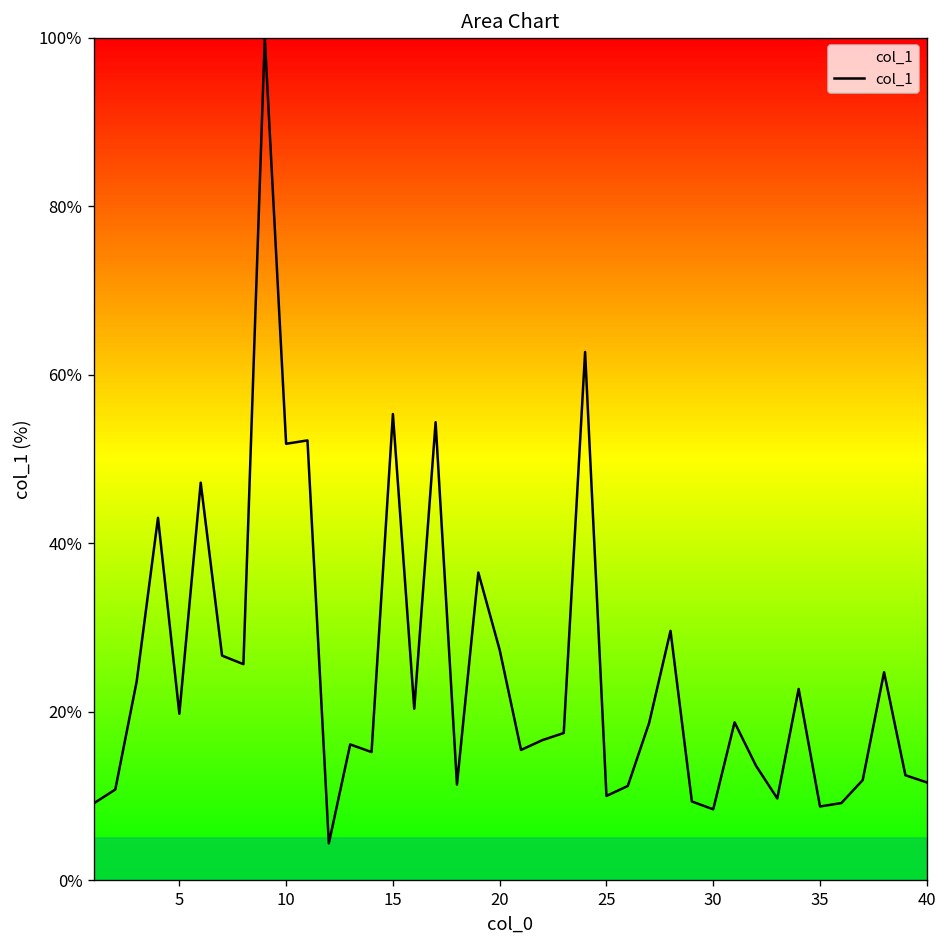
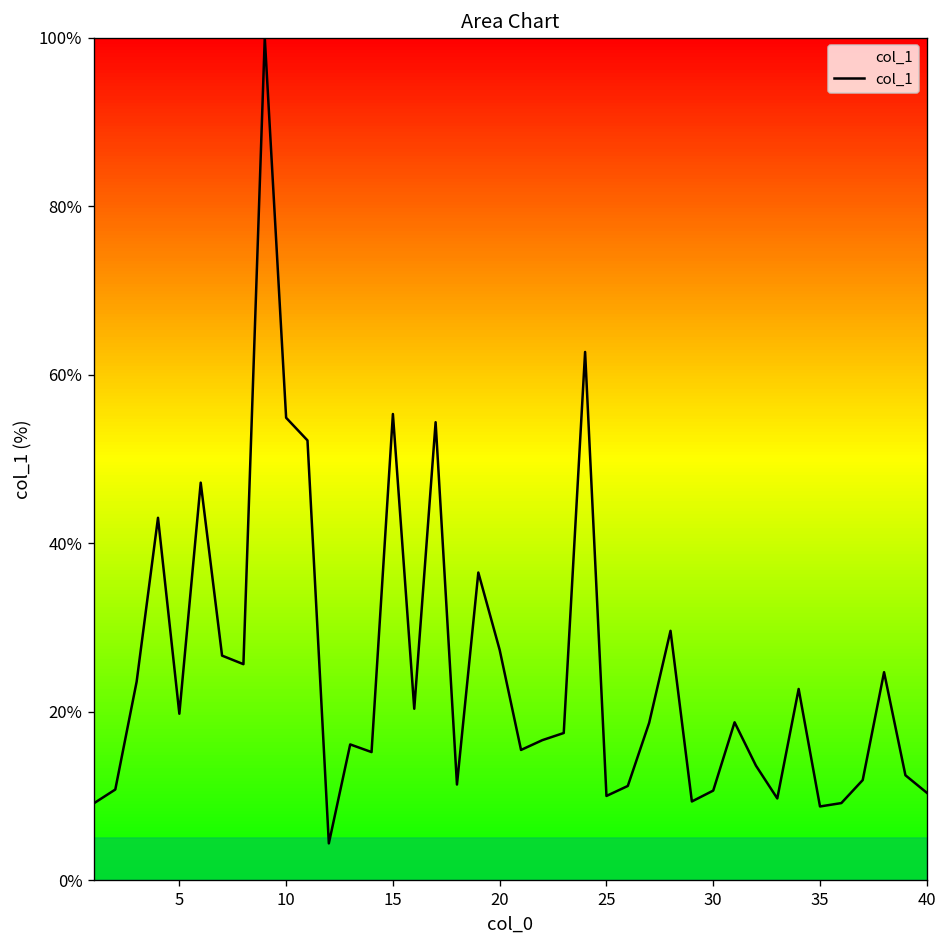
10: 52% -> 55%
30: 8% -> 11%
40: 12% -> 10%
